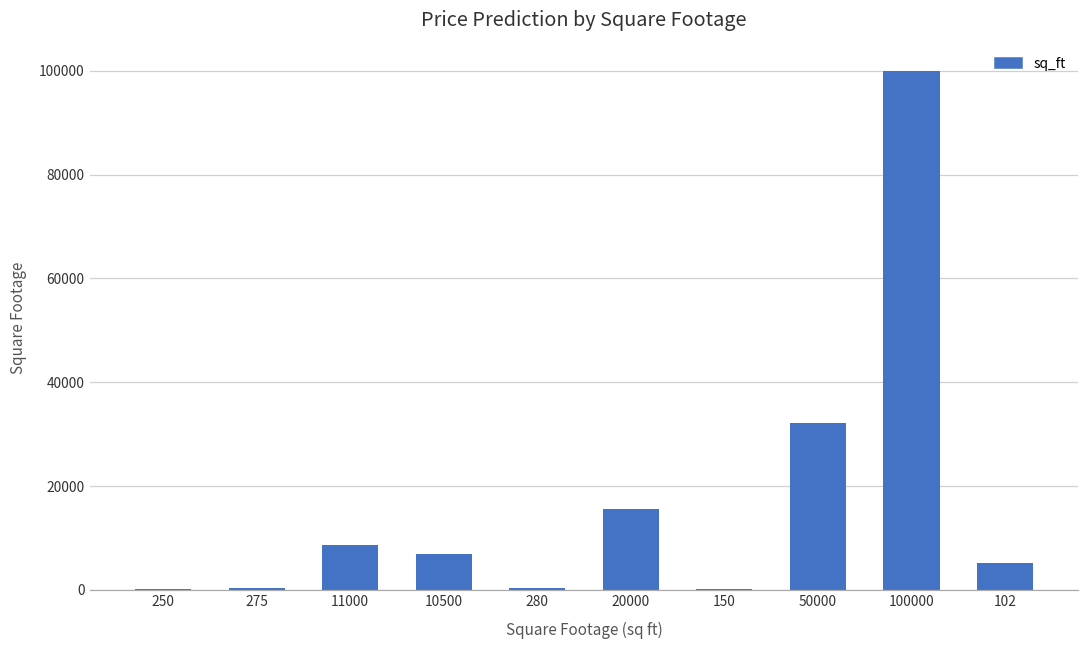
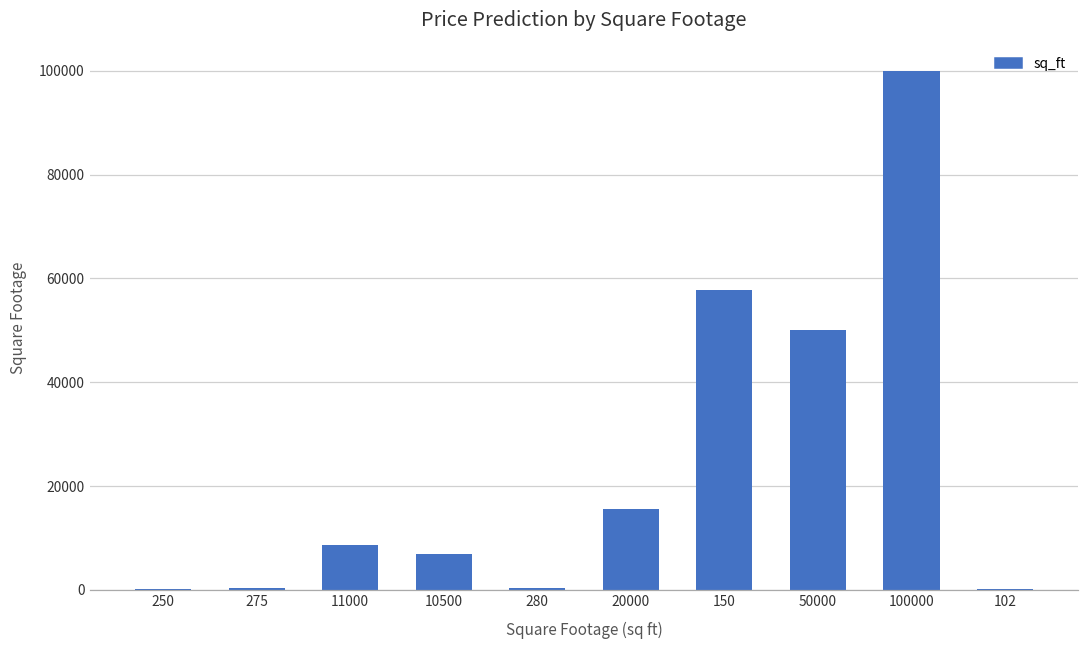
150: 0 -> 58000
50000: 32000 -> 50000
102: 5000 -> 0
